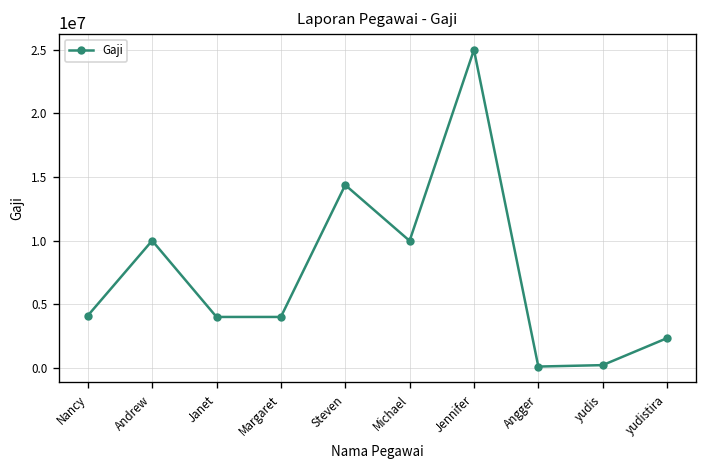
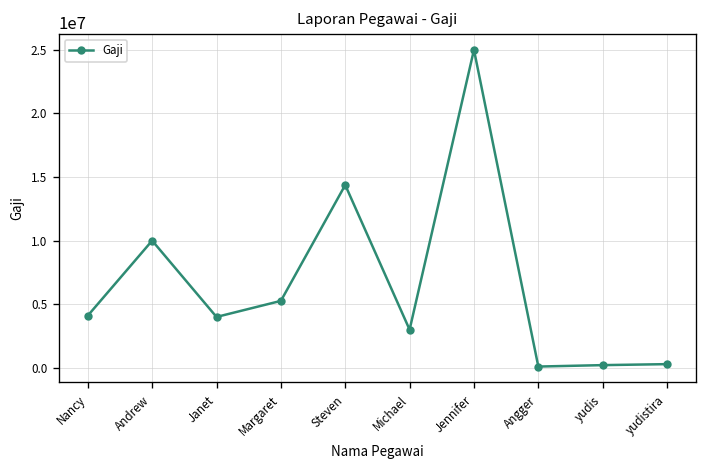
Margaret: 4000000 -> 5300000
Michael: 10000000 -> 3000000
yudistira: 2300000 -> 300000
